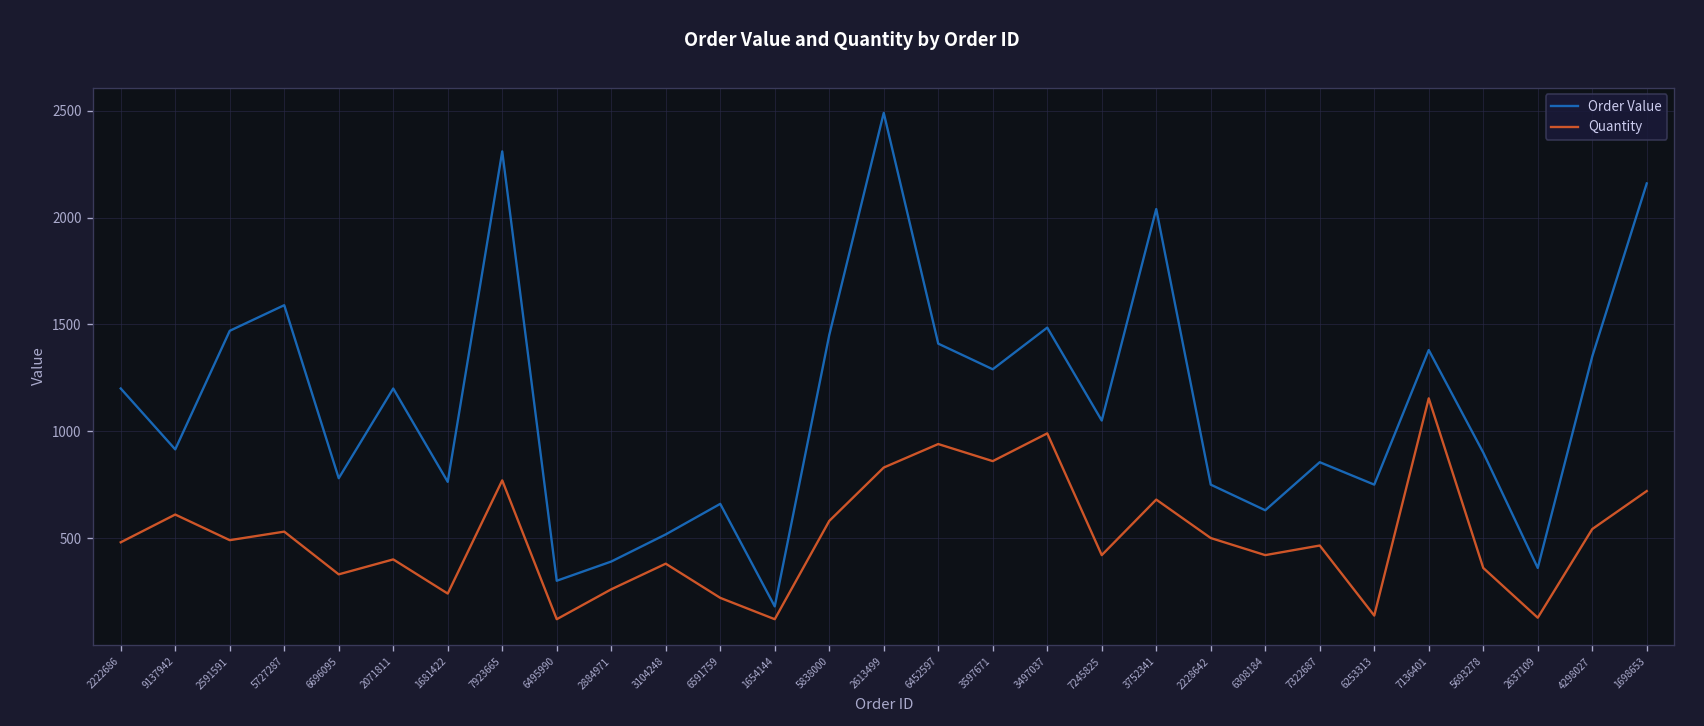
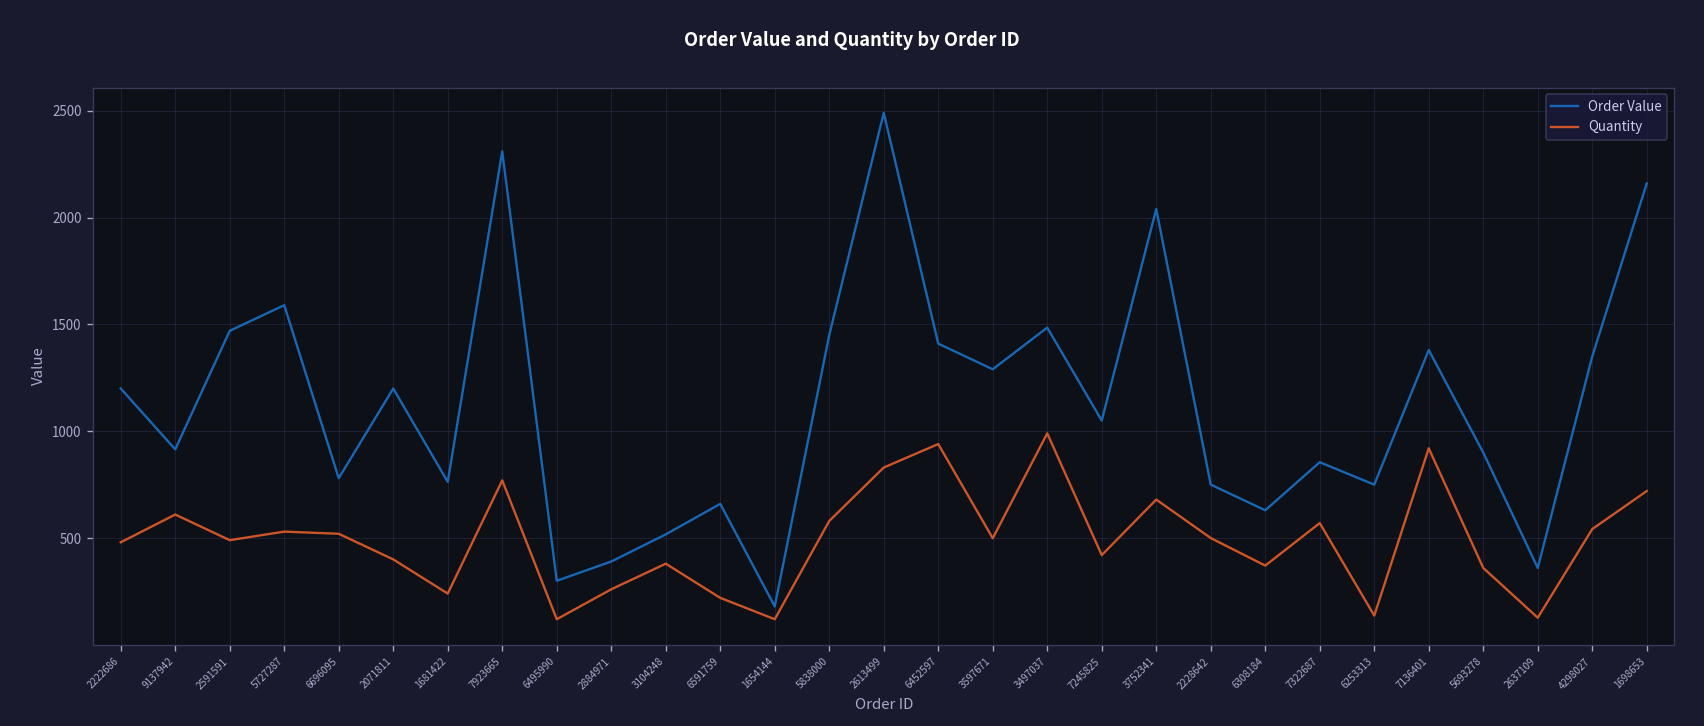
Quantity, 6696095: 330 -> 520
Quantity, 3597671: 860 -> 500
Quantity, 6308184: 420 -> 370
Quantity, 7322687: 470 -> 570
Quantity, 7136401: 1150 -> 920
